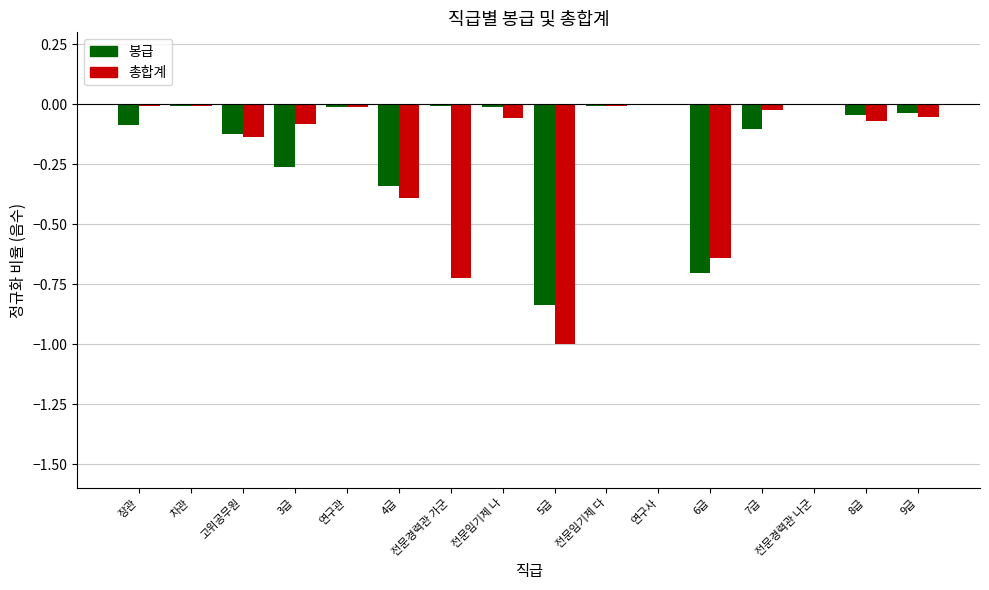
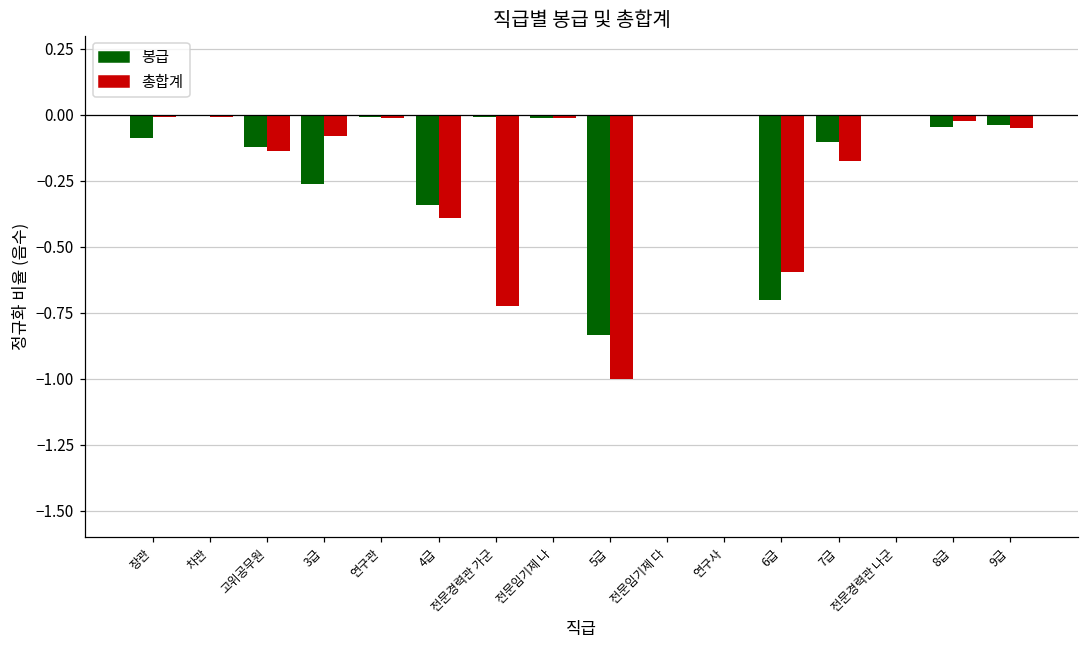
총합계, 전문임기제 나: -0.06 -> -0.01
총합계, 6급: -0.64 -> -0.60
총합계, 7급: -0.03 -> -0.18
총합계, 8급: -0.07 -> -0.03
